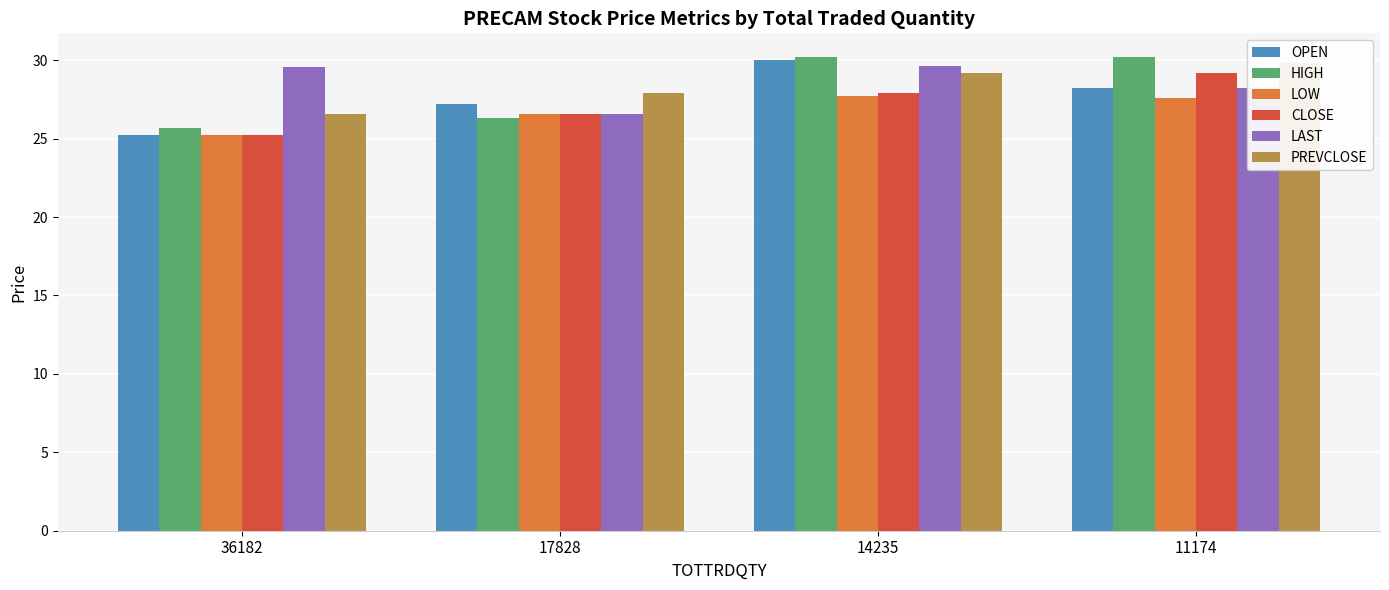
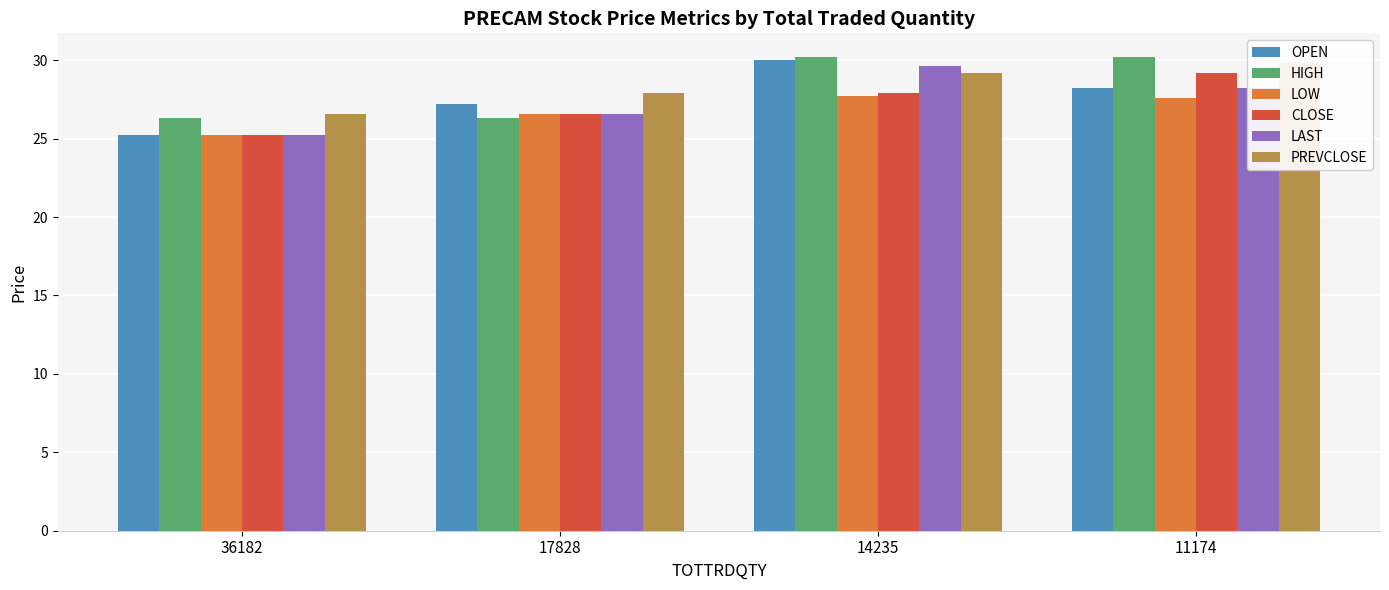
HIGH, 36182: 25.7 -> 26.3
LAST, 36182: 29.5 -> 25.3
